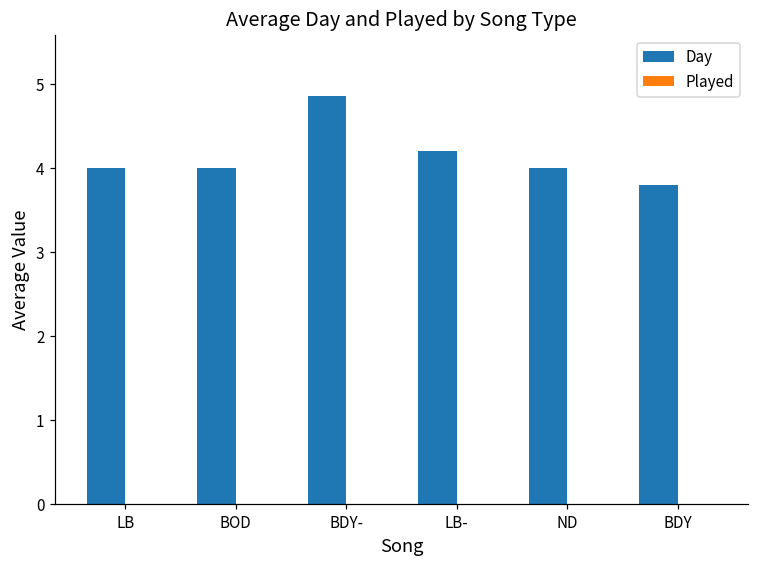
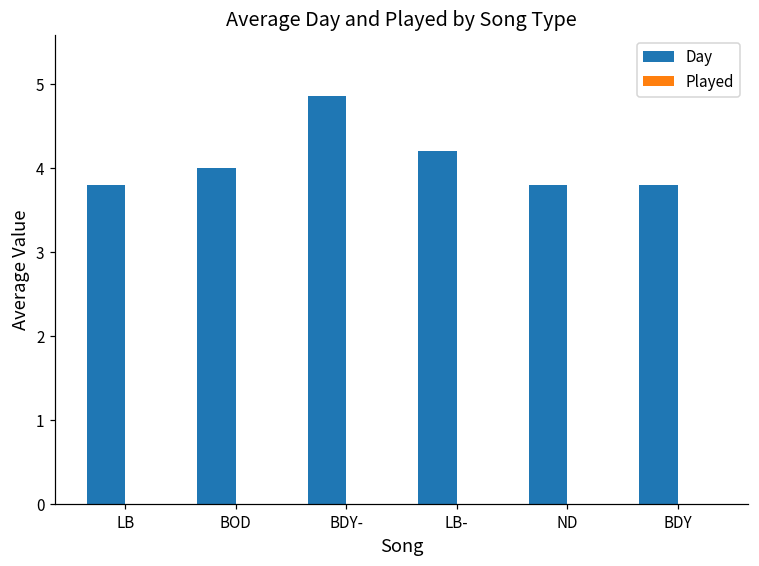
Day, LB: 4.0 -> 3.8
Day, ND: 4.0 -> 3.8
